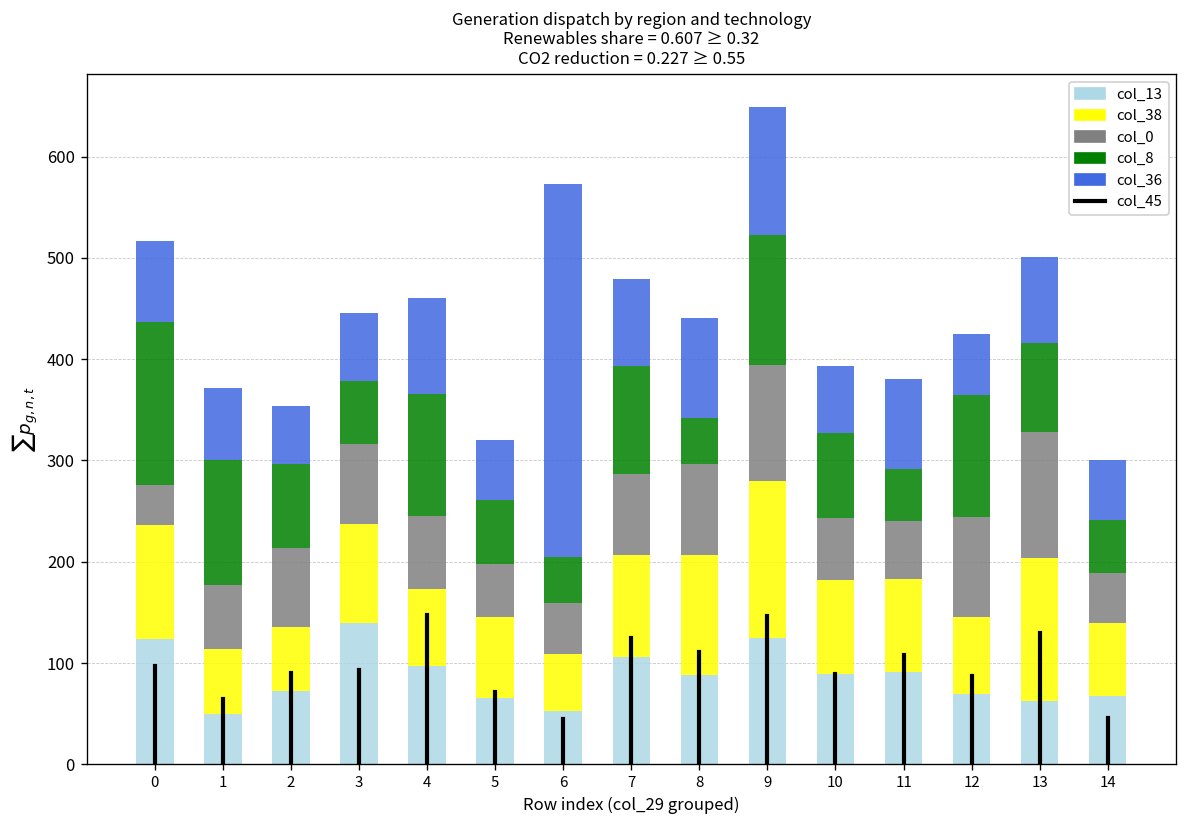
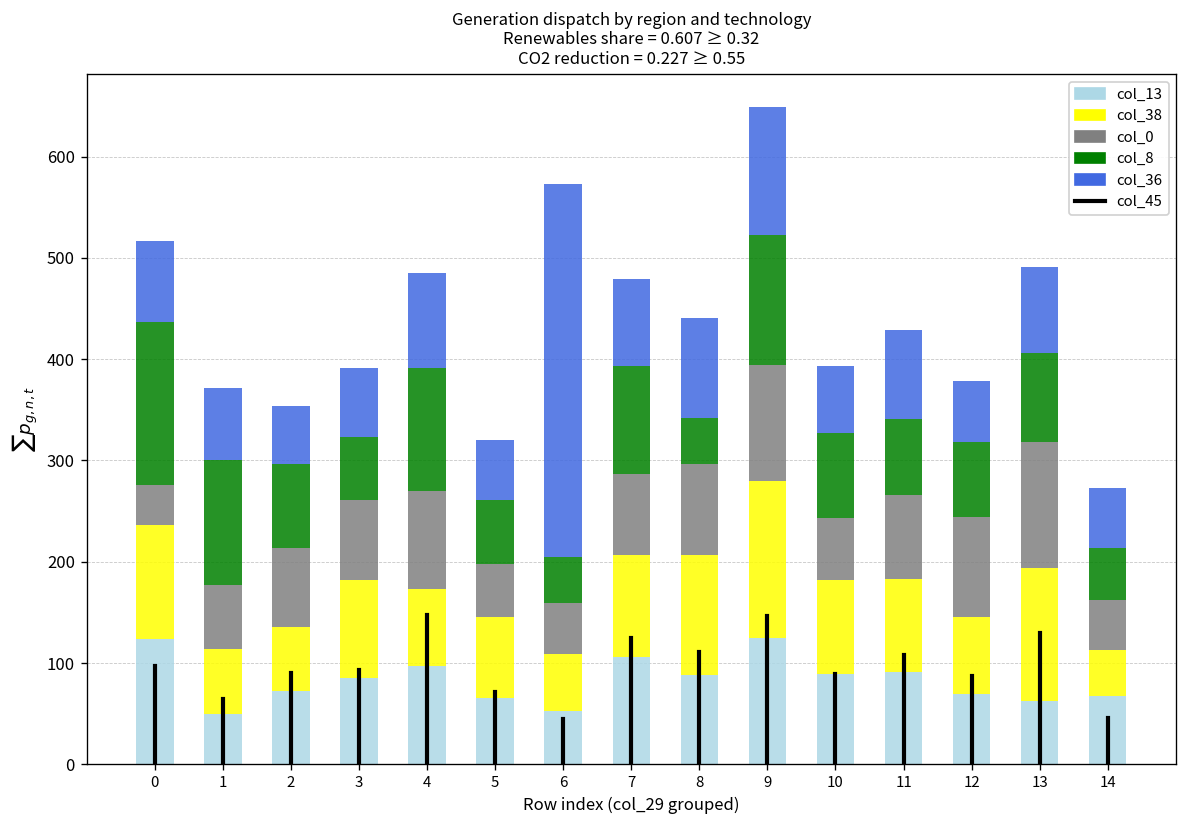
col_13, 3: 140 -> 90
col_0, 4: 70 -> 100
col_0, 11: 60 -> 80
col_8, 11: 50 -> 80
col_8, 12: 120 -> 70
col_38, 13: 140 -> 130
col_38, 14: 70 -> 50
